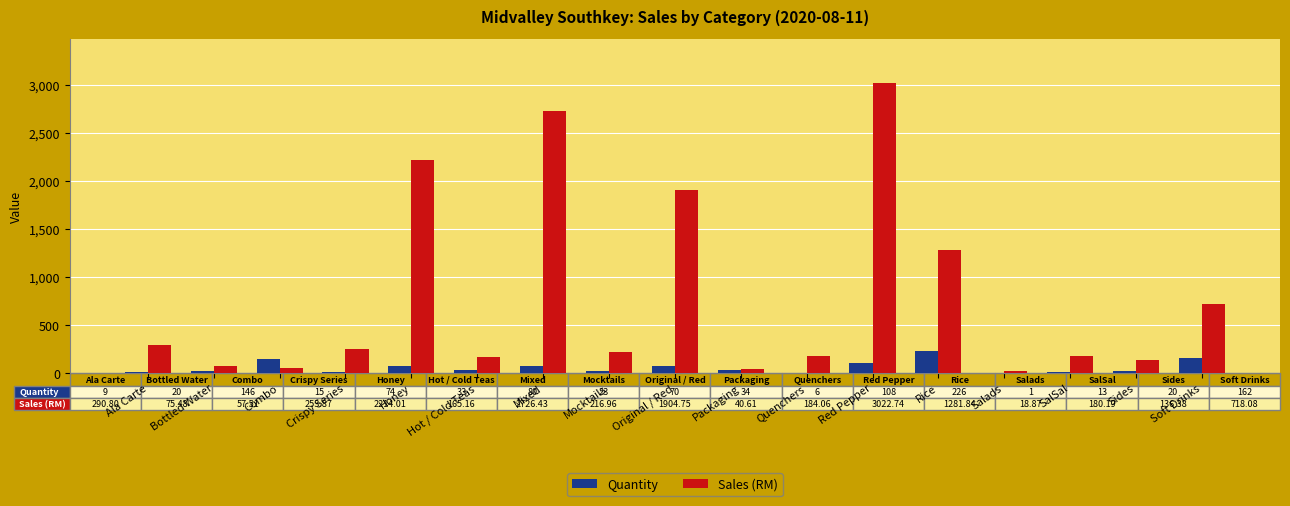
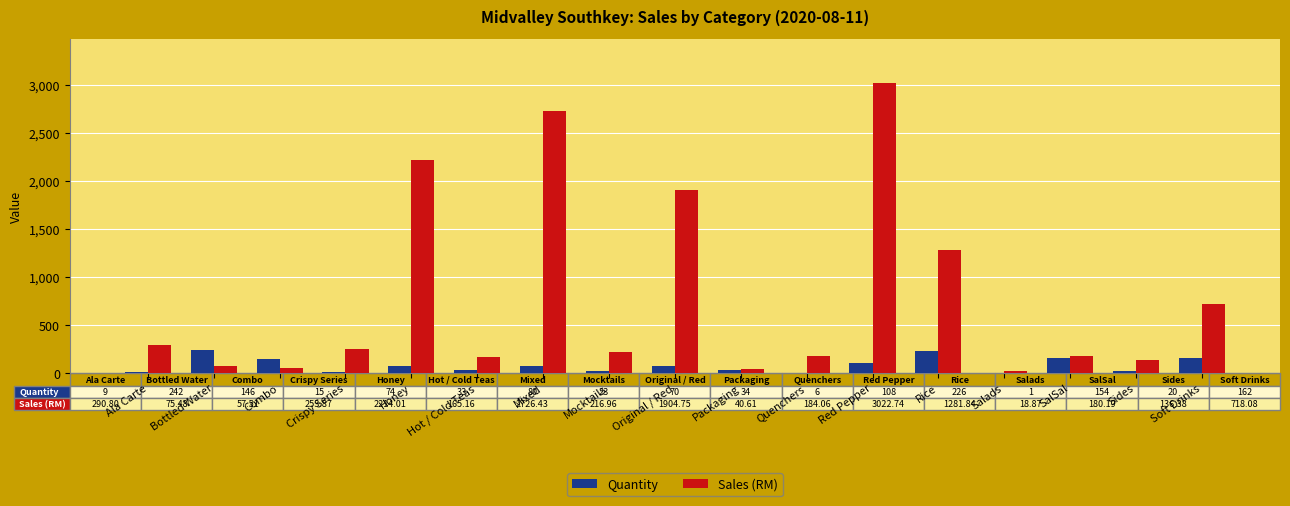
Quantity, Bottled Water: 20 -> 242
Quantity, SalSal: 13 -> 154
